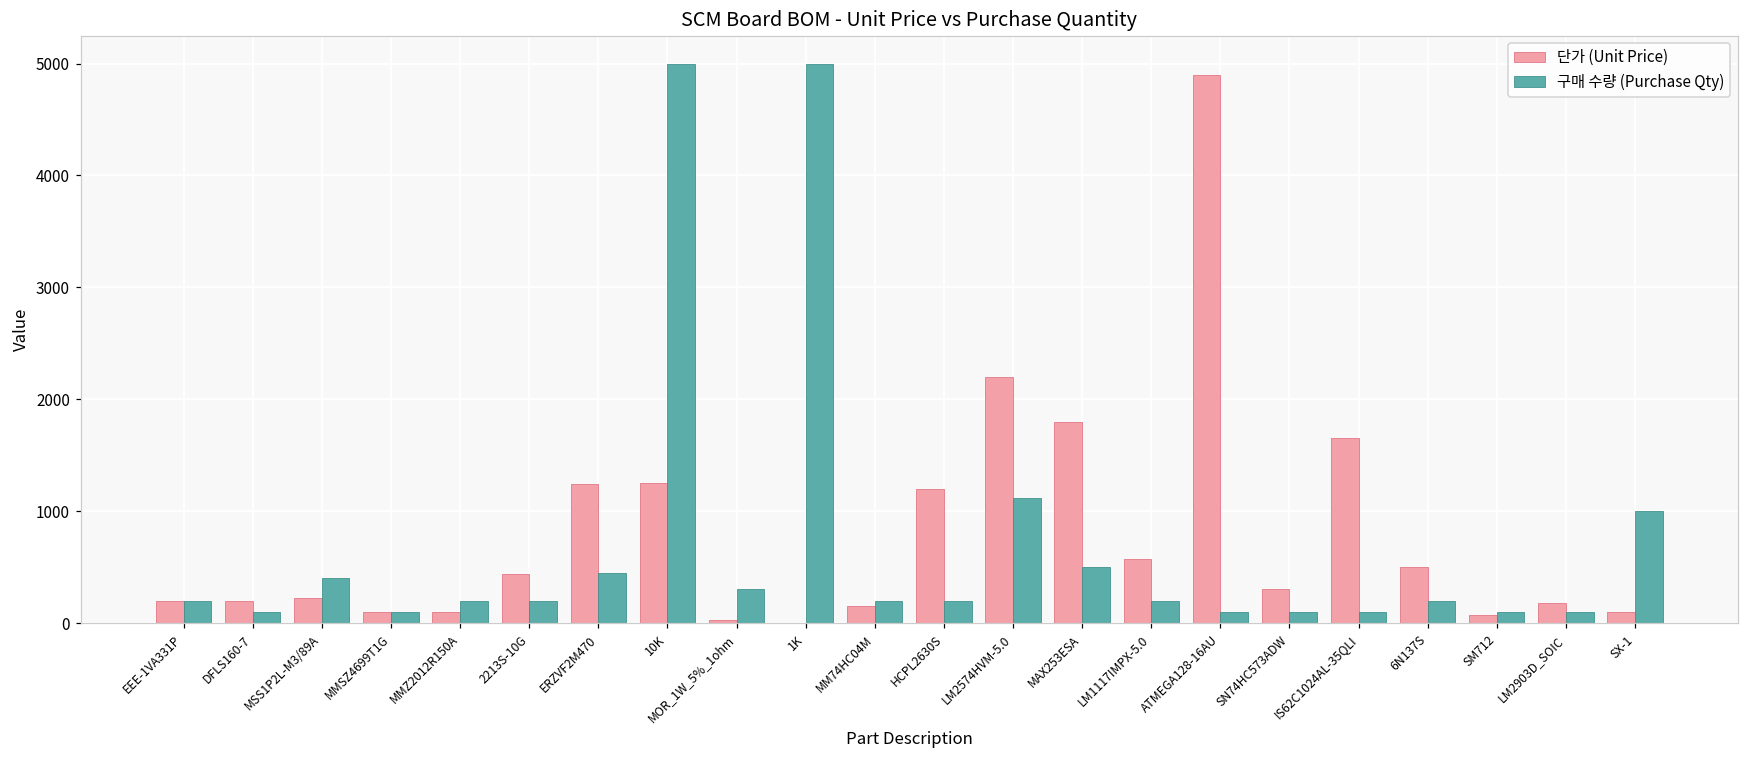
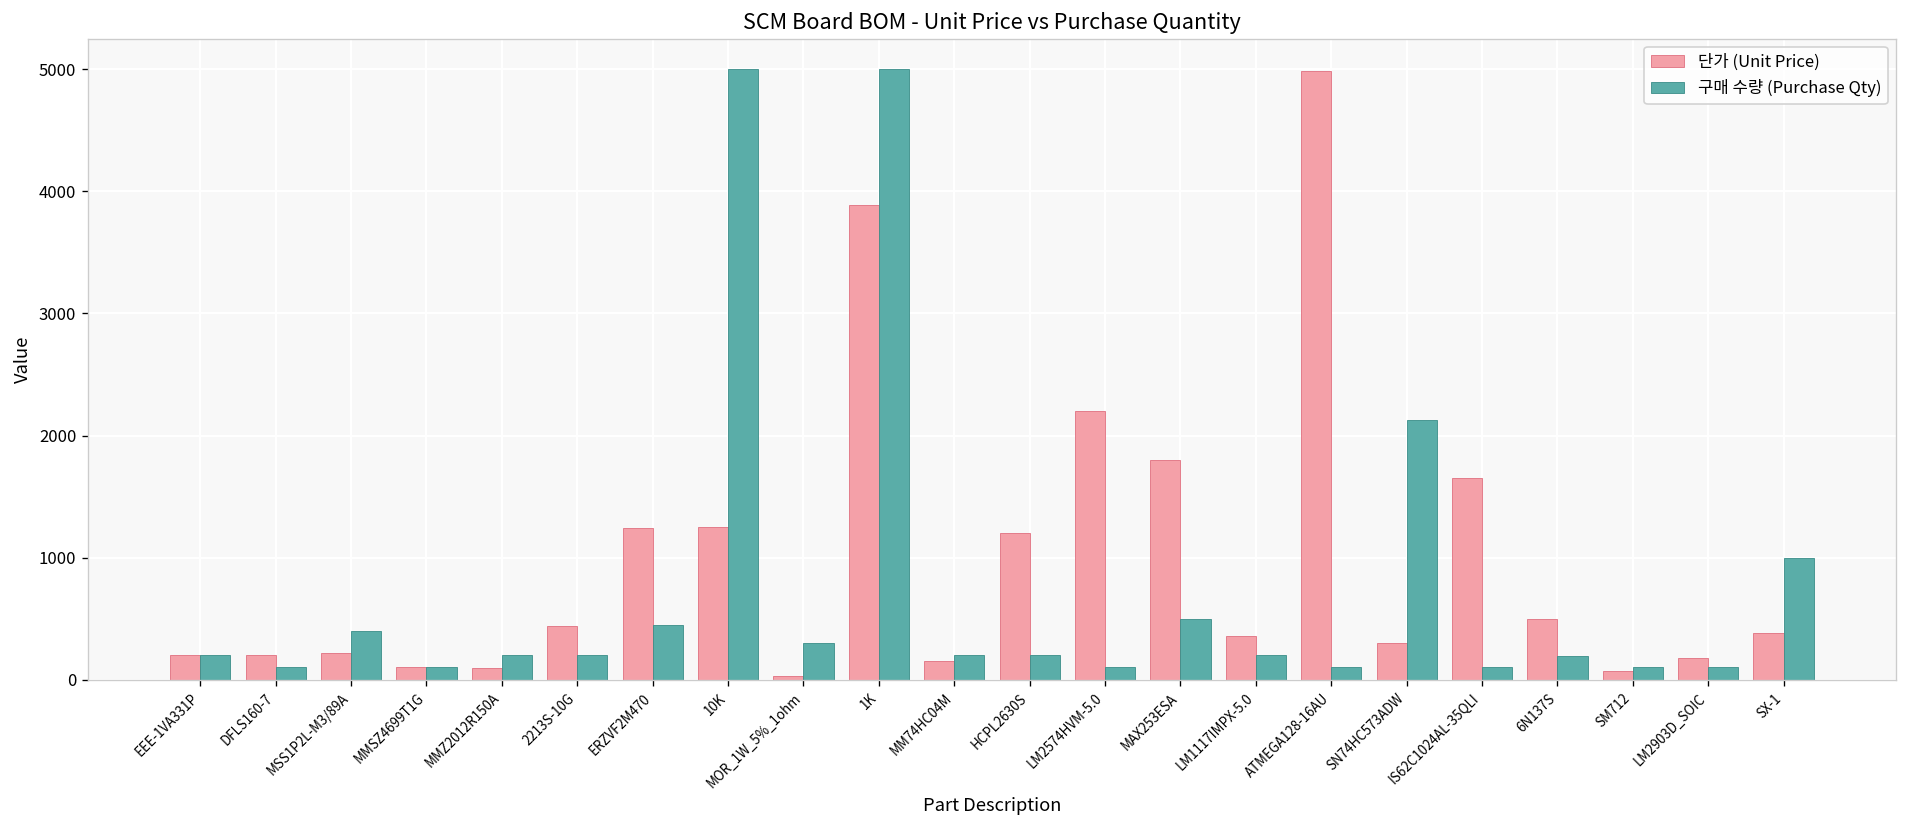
단가 (Unit Price), 1K: 0 -> 3890
구매 수량 (Purchase Qty), LM2574HVM-5.0: 1120 -> 100
단가 (Unit Price), LM1117IMPX-5.0: 570 -> 360
단가 (Unit Price), ATMEGA128-16AU: 4900 -> 4980
구매 수량 (Purchase Qty), SN74HC573ADW: 100 -> 2130
단가 (Unit Price), SX-1: 100 -> 380
